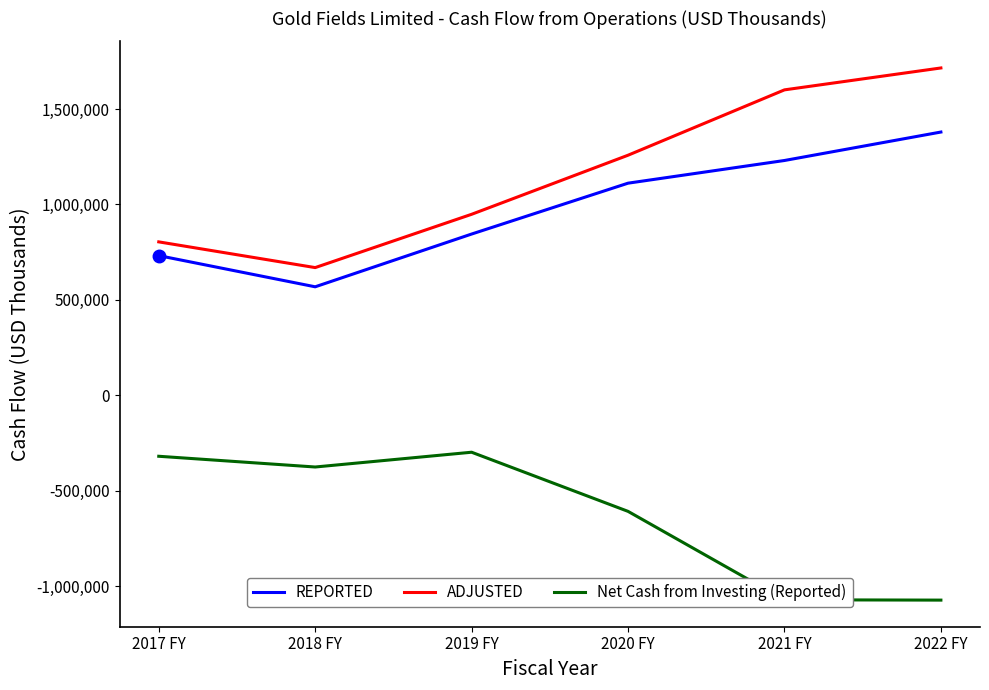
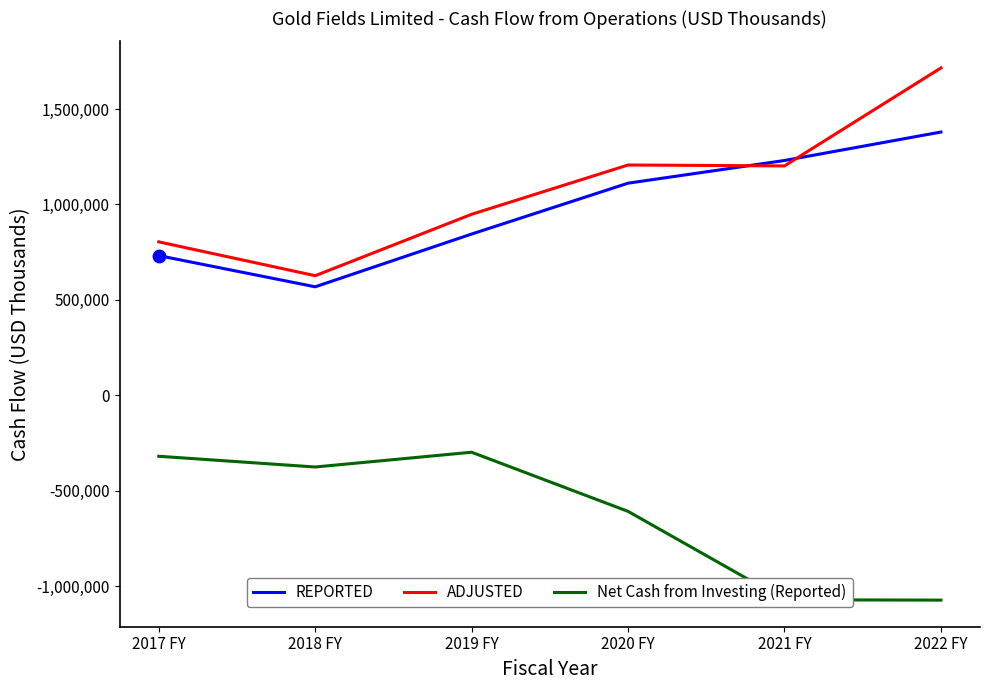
ADJUSTED, 2018 FY: 670,000 -> 630,000
ADJUSTED, 2020 FY: 1,260,000 -> 1,210,000
ADJUSTED, 2021 FY: 1,600,000 -> 1,200,000
